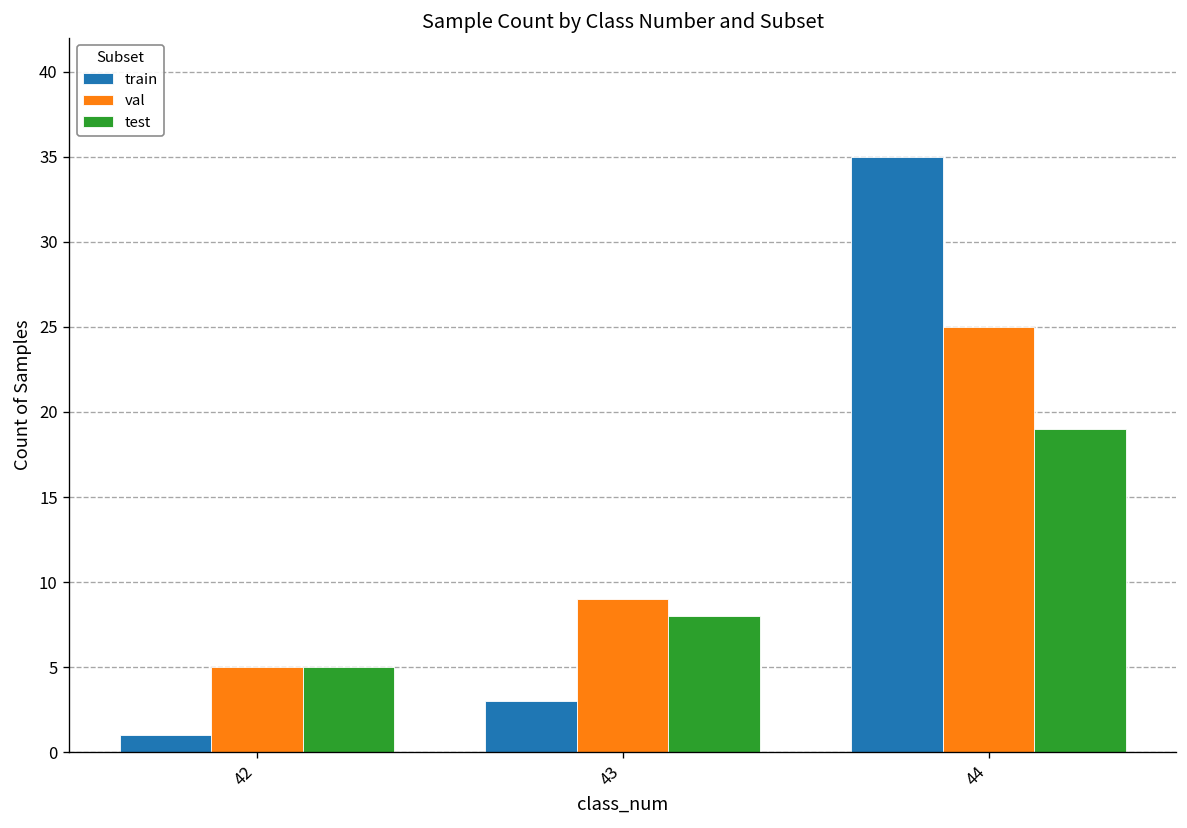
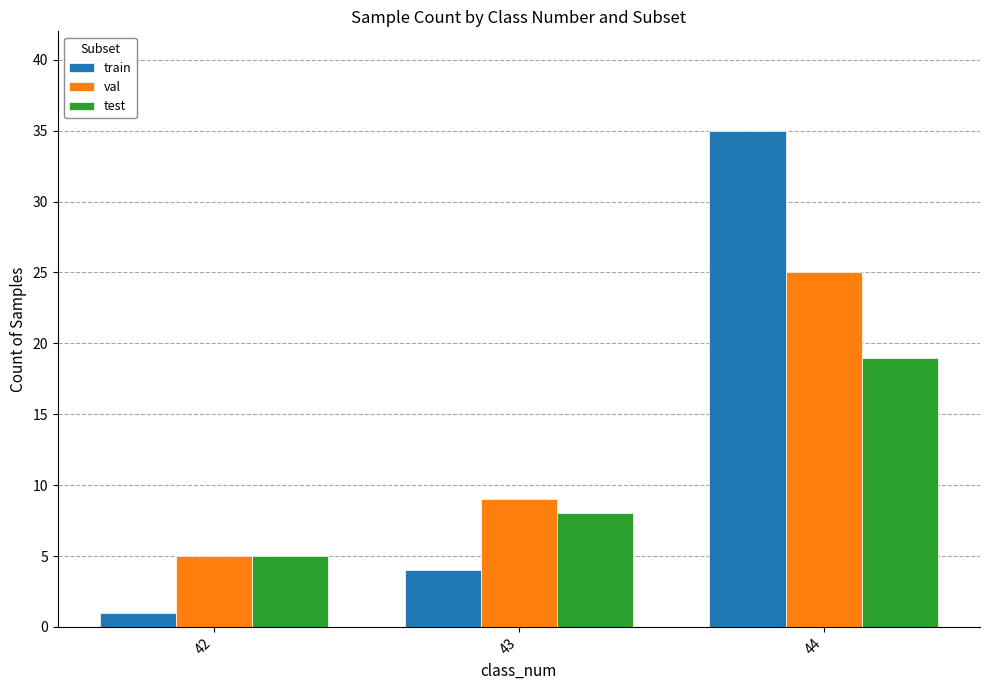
train, 43: 3 -> 4
